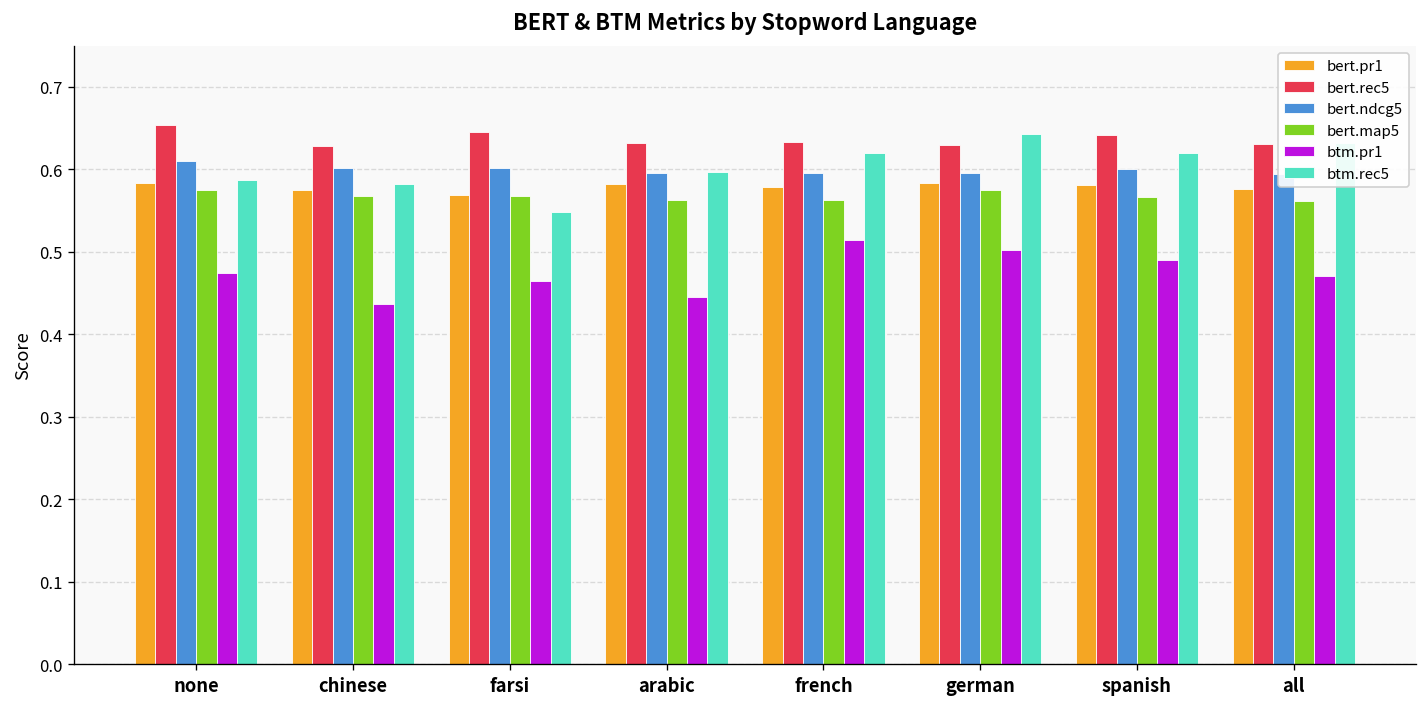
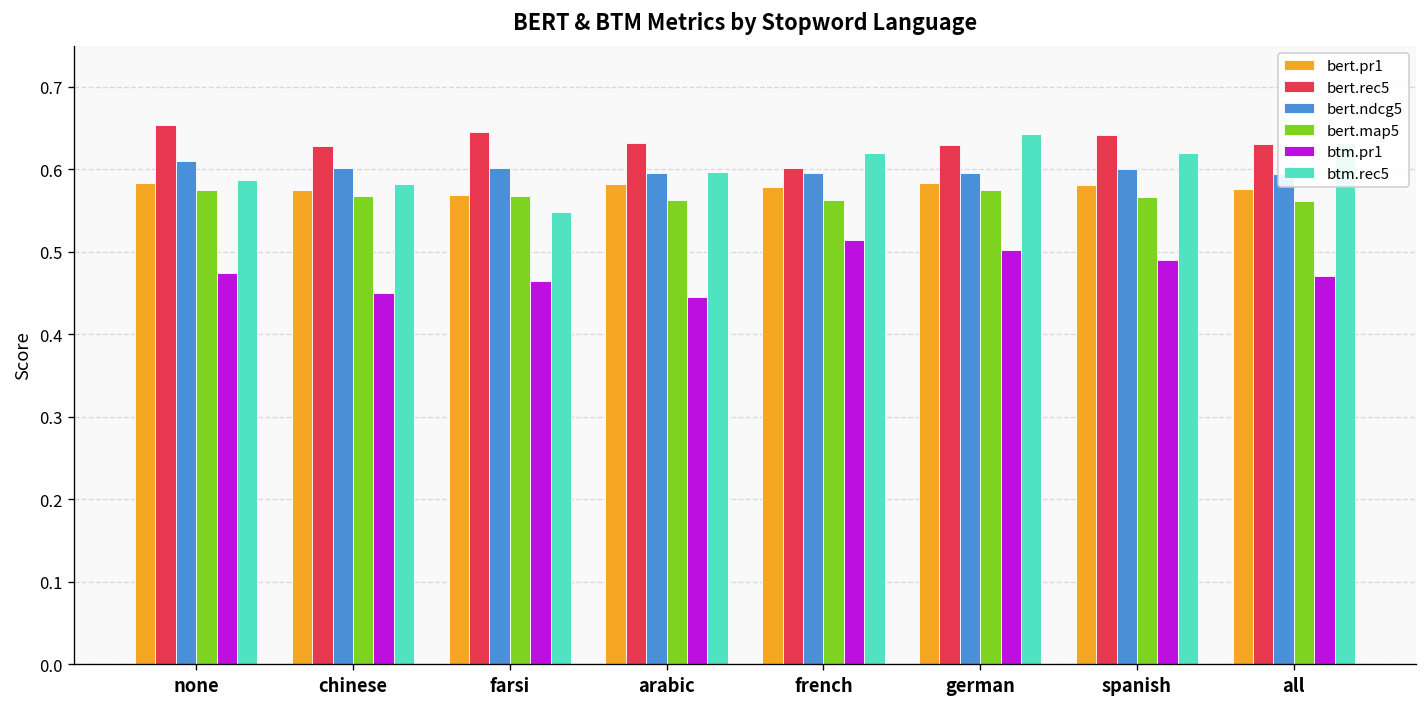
btm.pr1, chinese: 0.44 -> 0.45
bert.rec5, french: 0.63 -> 0.60
